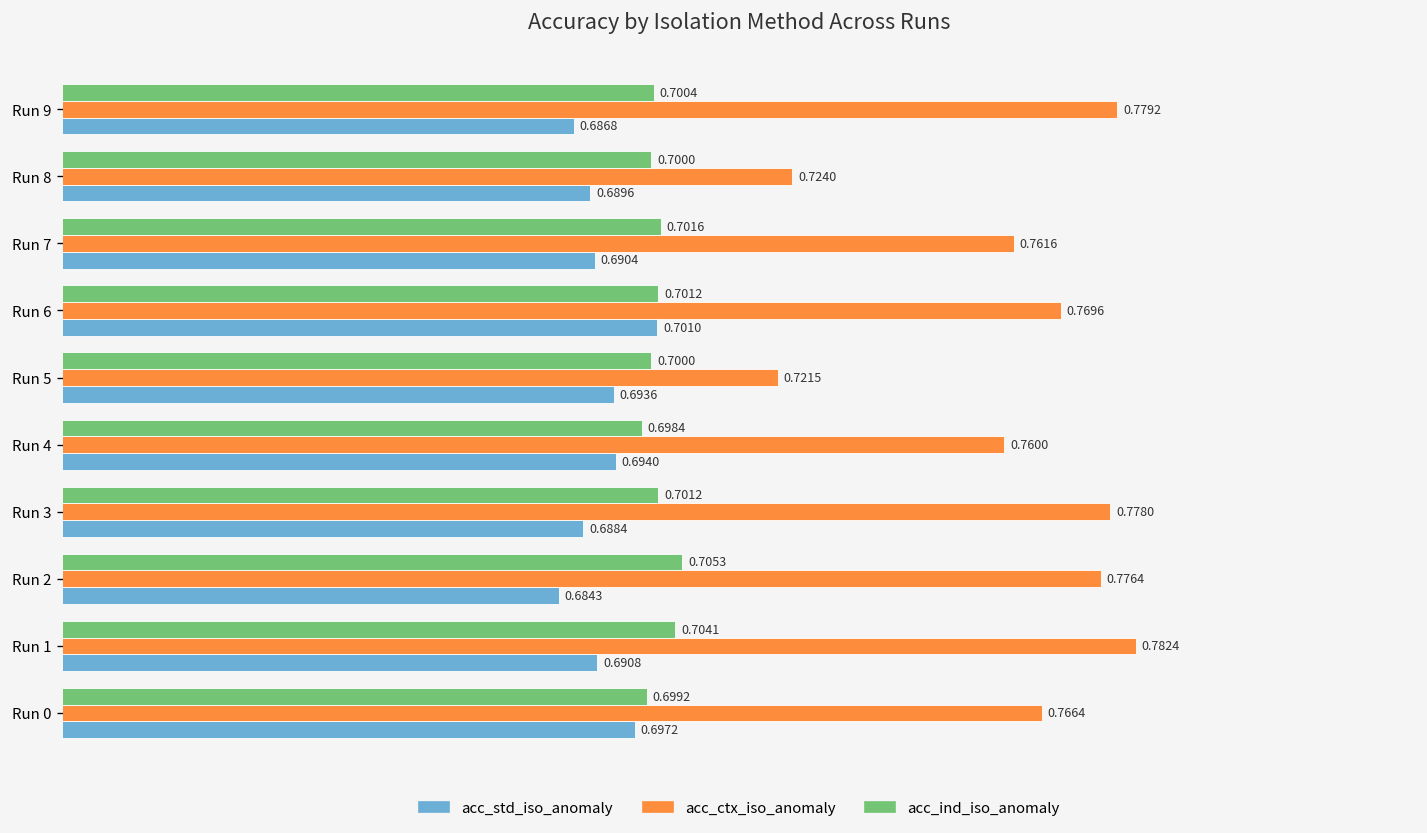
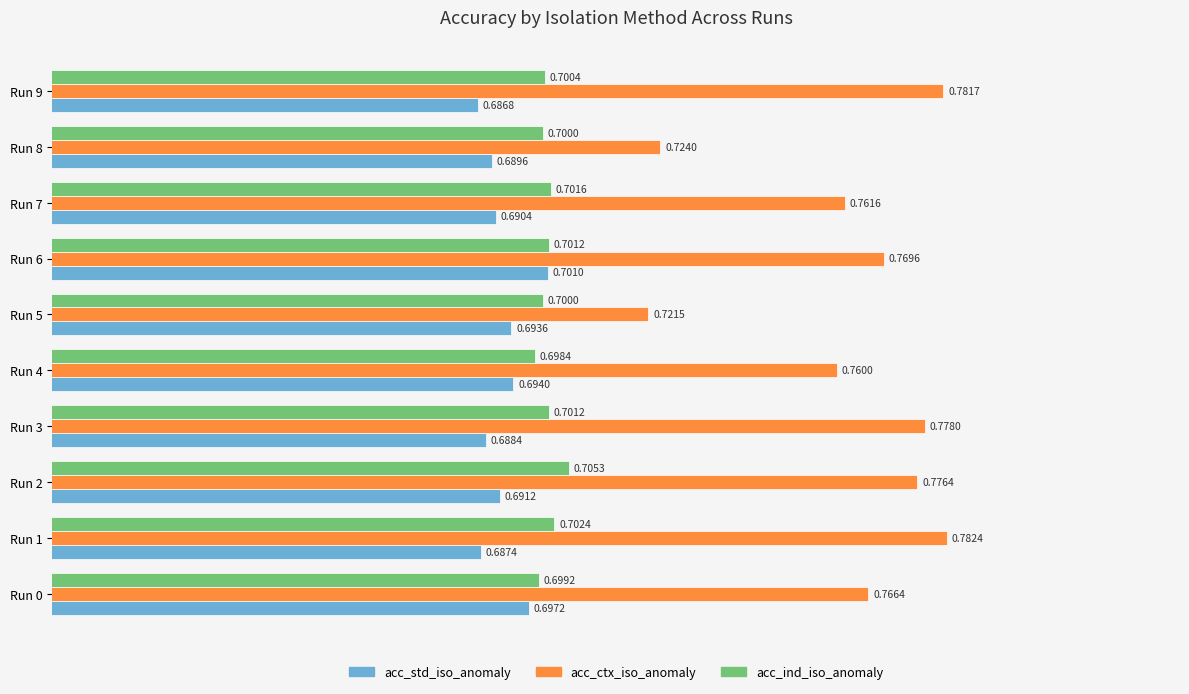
acc_ctx_iso_anomaly, Run 9: 0.7792 -> 0.7817
acc_std_iso_anomaly, Run 2: 0.6843 -> 0.6912
acc_ind_iso_anomaly, Run 1: 0.7041 -> 0.7024
acc_std_iso_anomaly, Run 1: 0.6908 -> 0.6874
